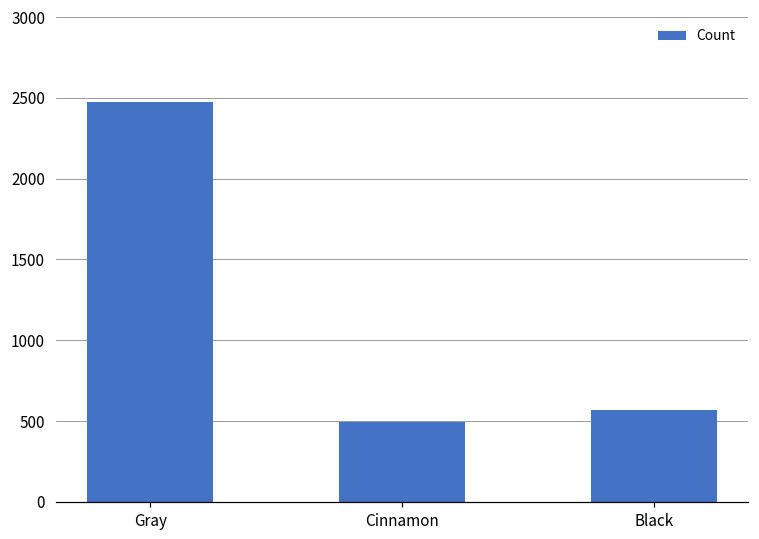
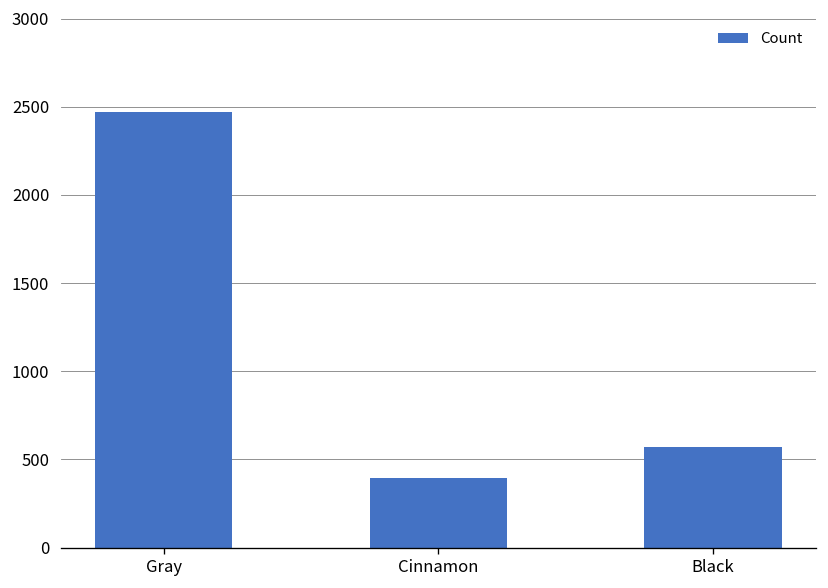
Cinnamon: 490 -> 390
